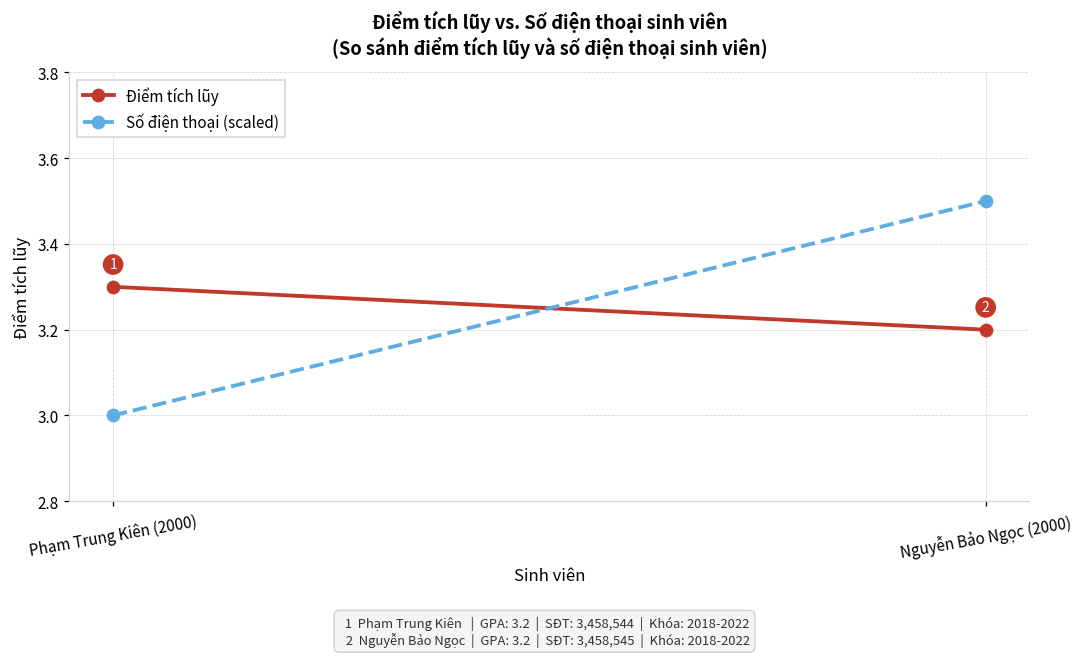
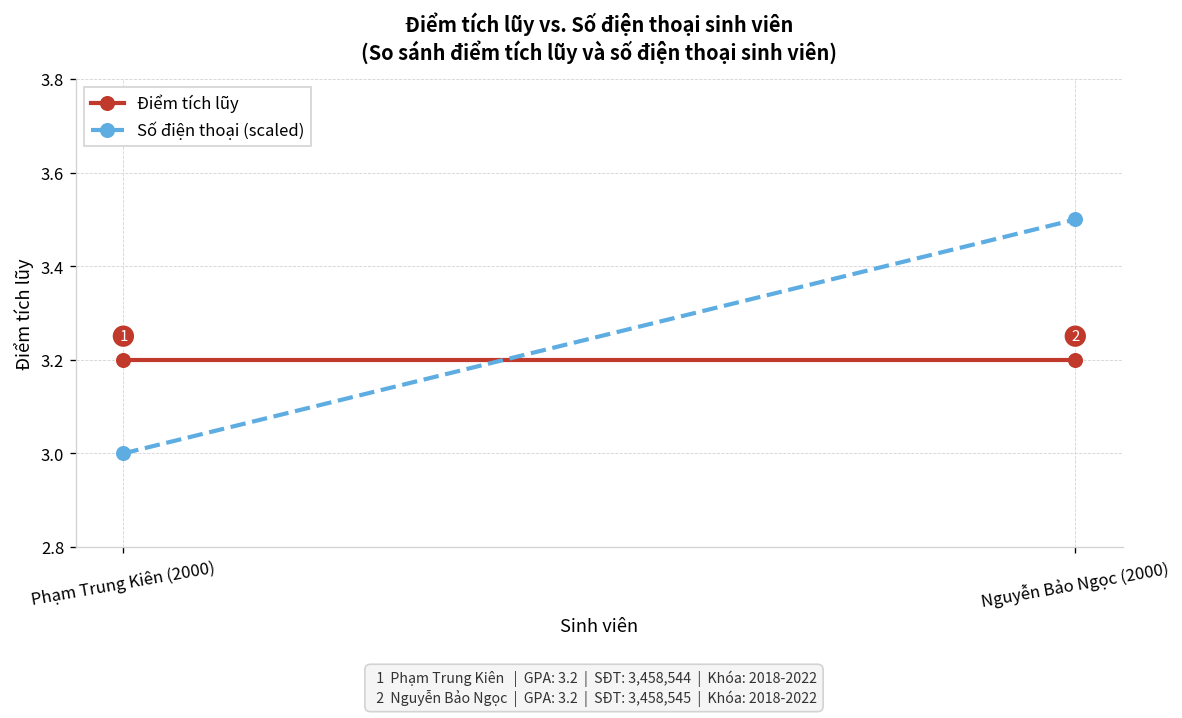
Điểm tích lũy, Phạm Trung Kiên (2000): 3.3 -> 3.2
